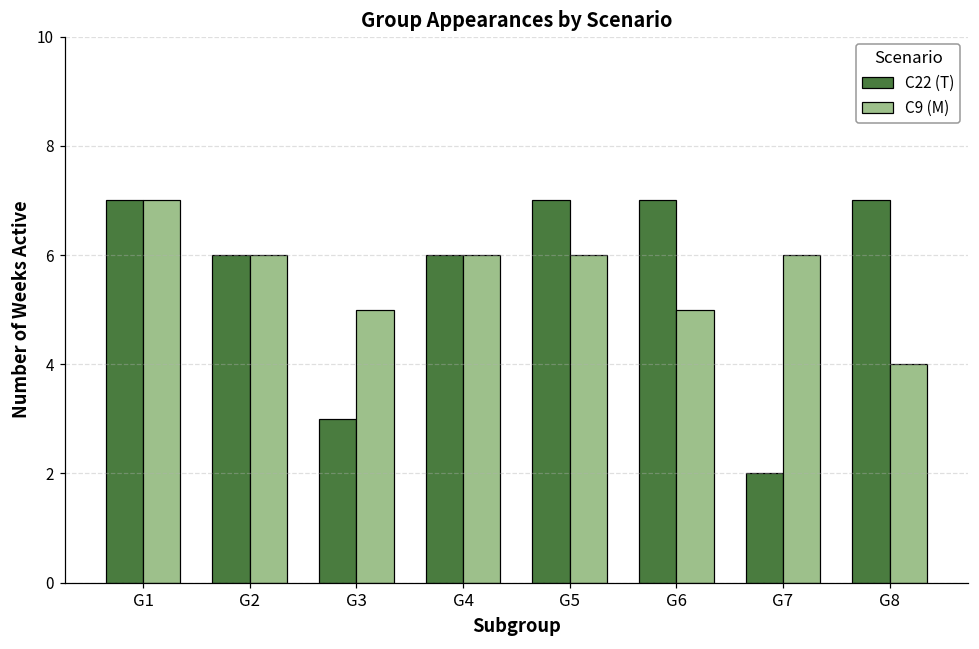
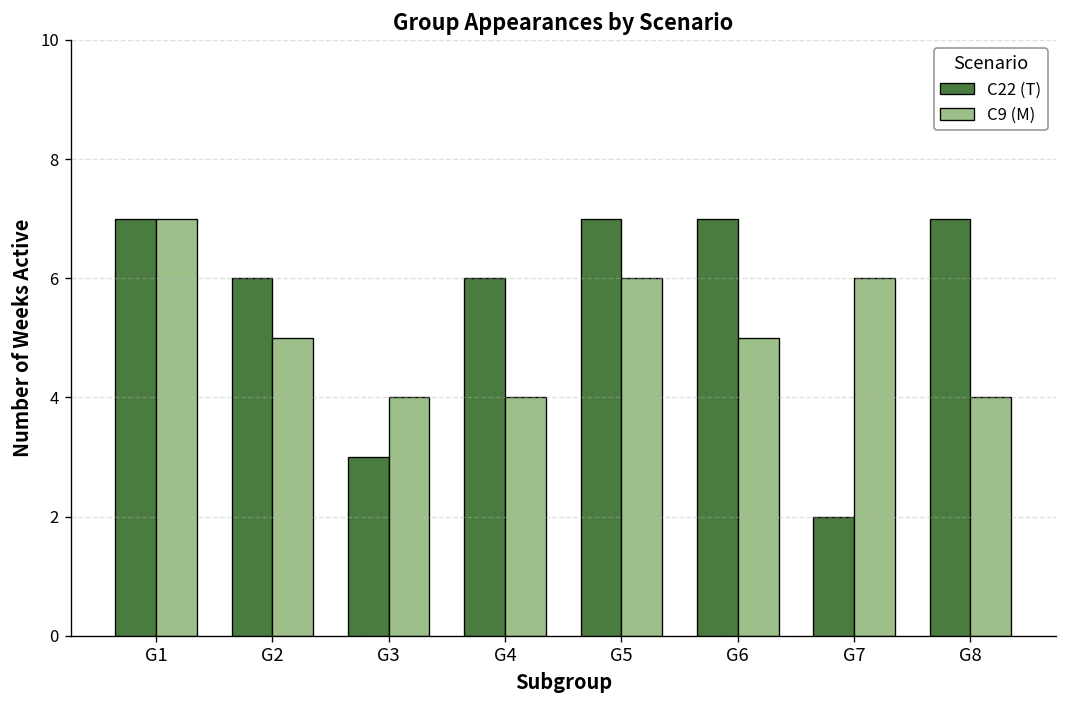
C9 (M), G2: 6 -> 5
C9 (M), G3: 5 -> 4
C9 (M), G4: 6 -> 4
